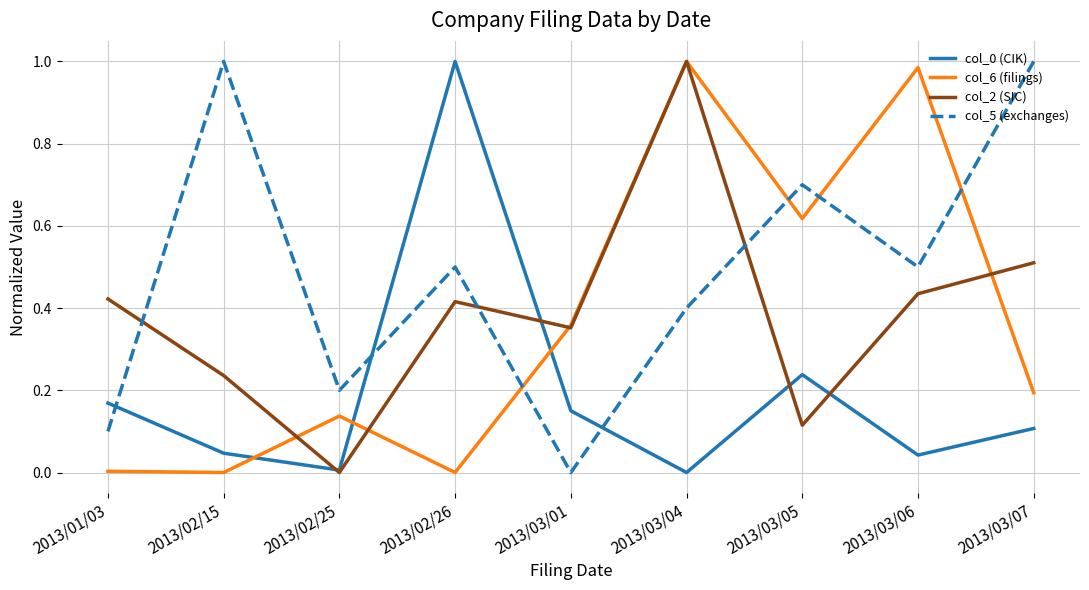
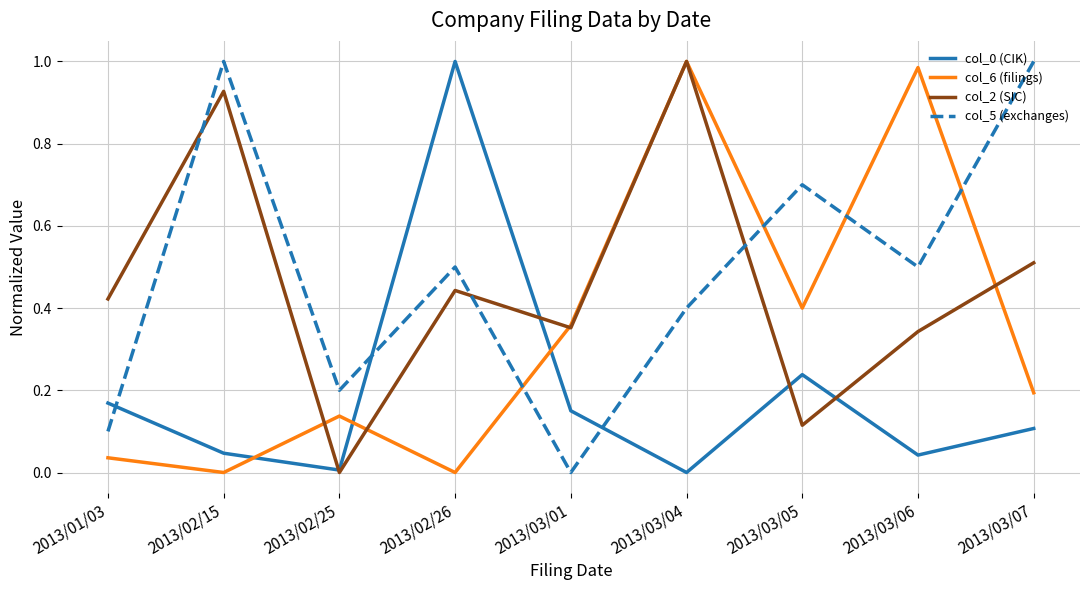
col_6 (filings), 2013/01/03: 0.00 -> 0.04
col_2 (SIC), 2013/02/15: 0.24 -> 0.93
col_2 (SIC), 2013/02/26: 0.42 -> 0.44
col_6 (filings), 2013/03/05: 0.62 -> 0.40
col_2 (SIC), 2013/03/06: 0.43 -> 0.34
